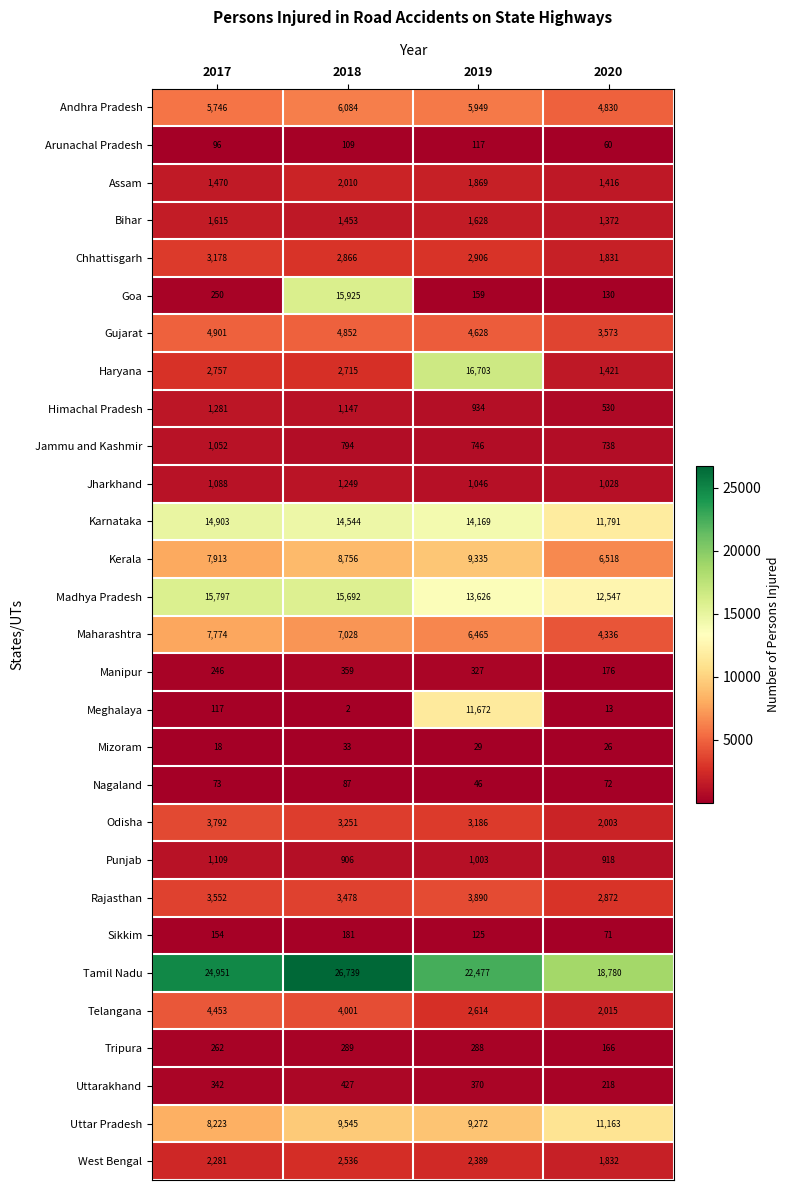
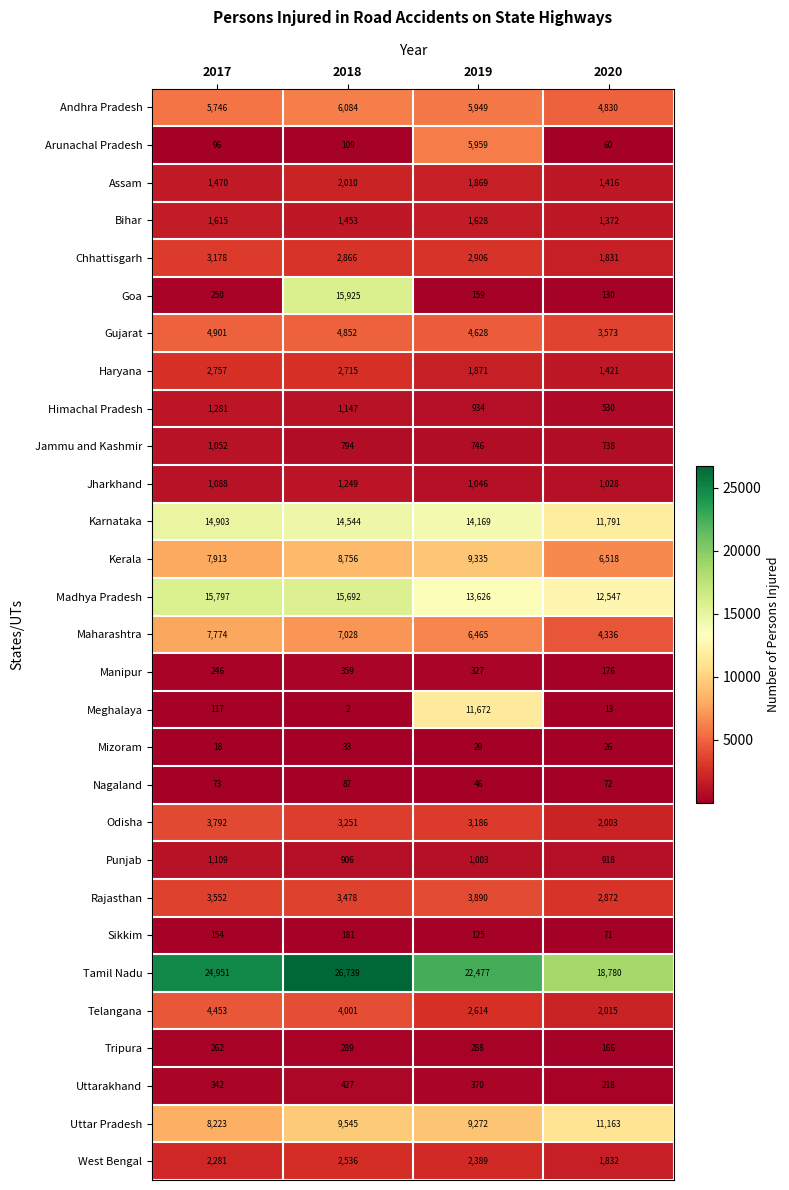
Arunachal Pradesh, 2019: 117 -> 5,959
Haryana, 2019: 16,703 -> 1,871
